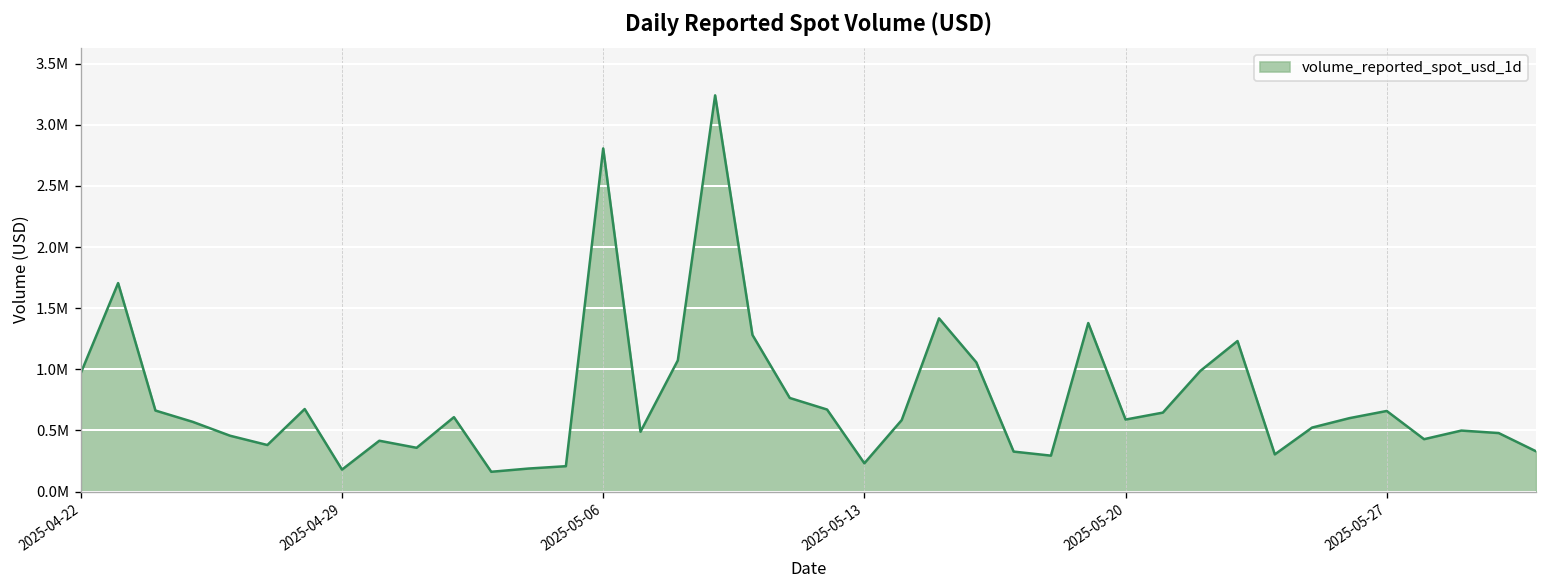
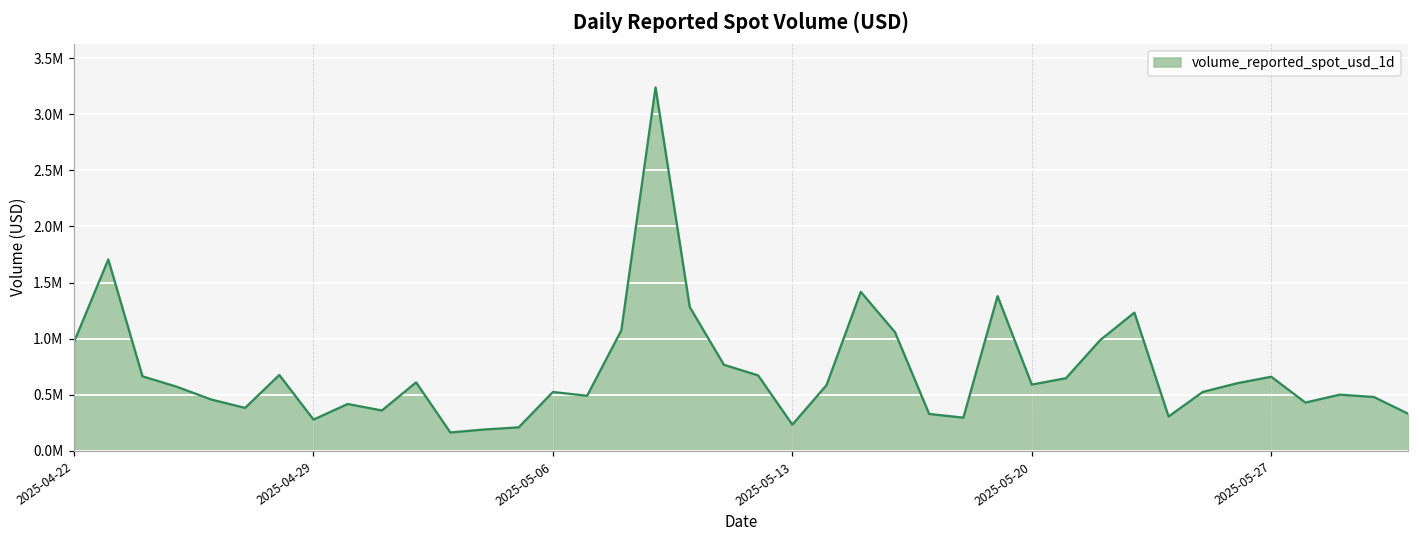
2025-04-29: 180000 -> 280000
2025-05-06: 2810000 -> 520000
